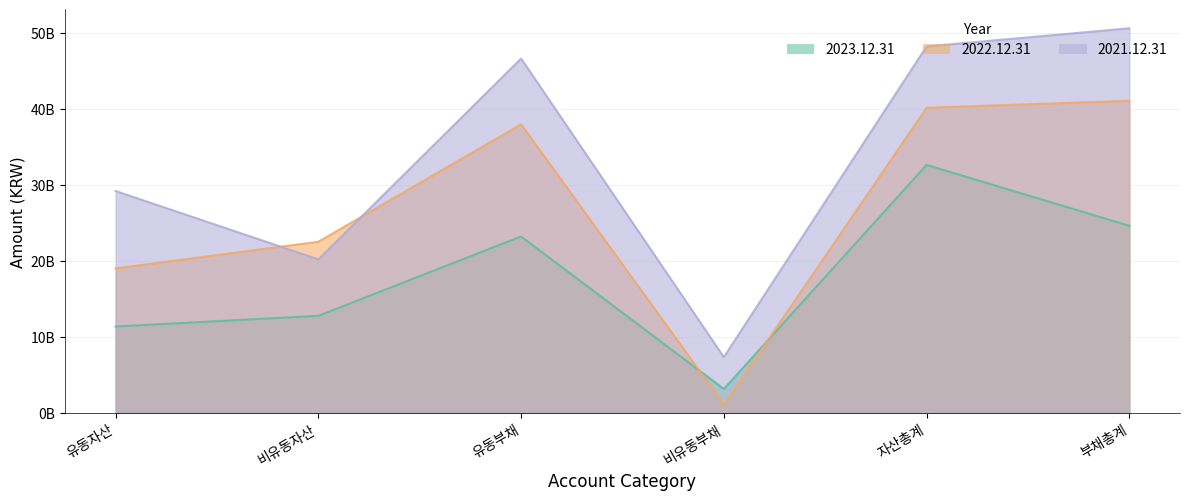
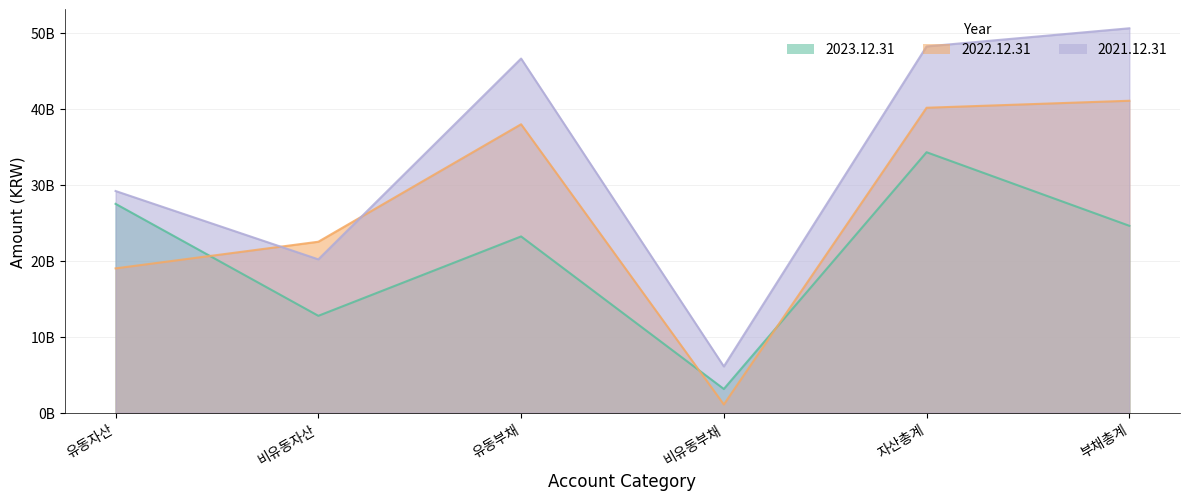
2023.12.31, 유동자산: 11000000000 -> 27000000000
2021.12.31, 비유동부채: 7000000000 -> 6000000000
2023.12.31, 자산총계: 33000000000 -> 34000000000
